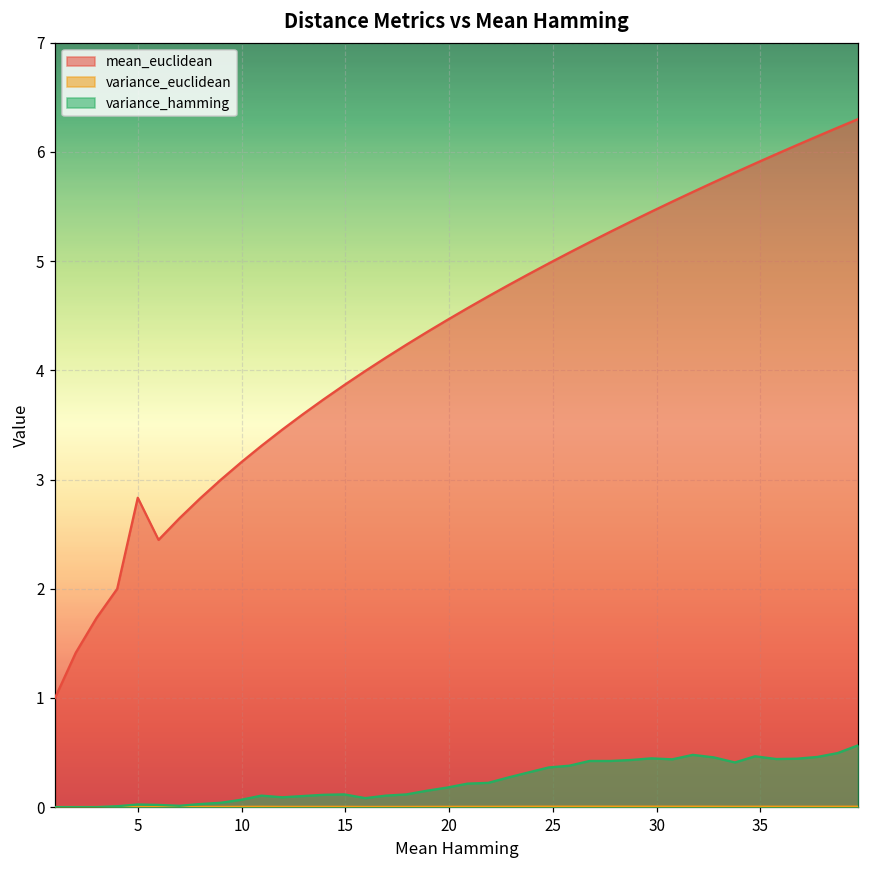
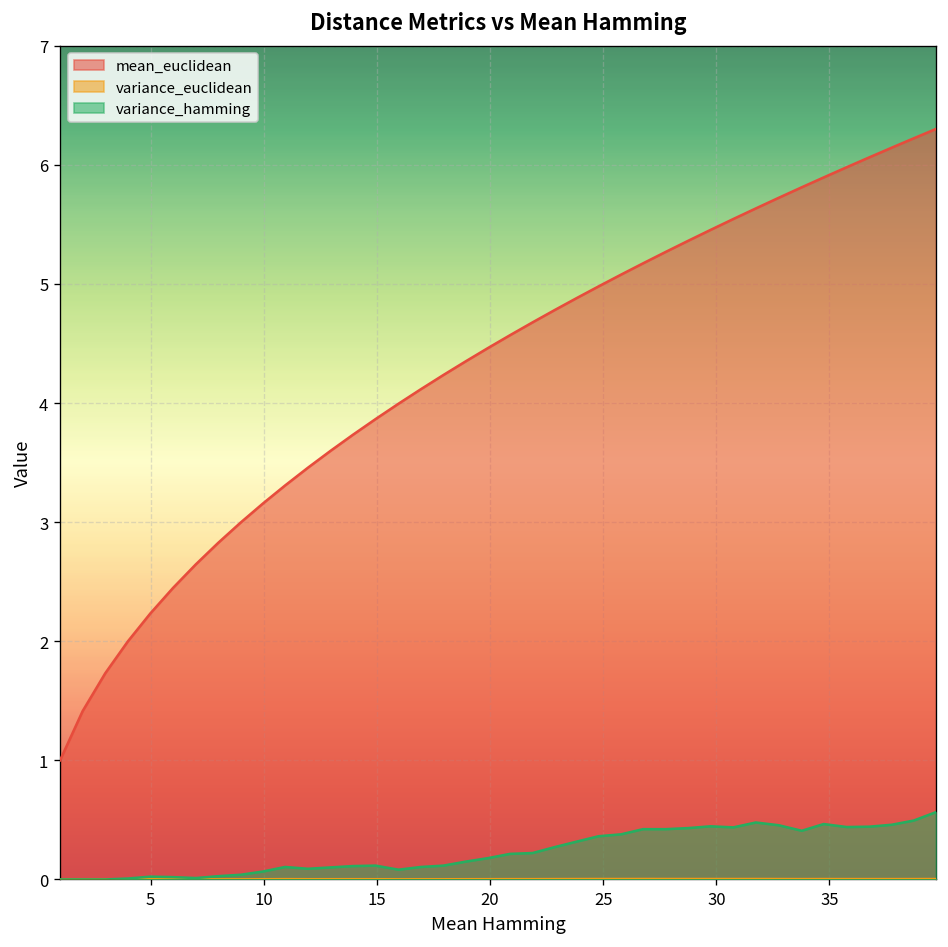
mean_euclidean, 5: 2.8 -> 2.2
